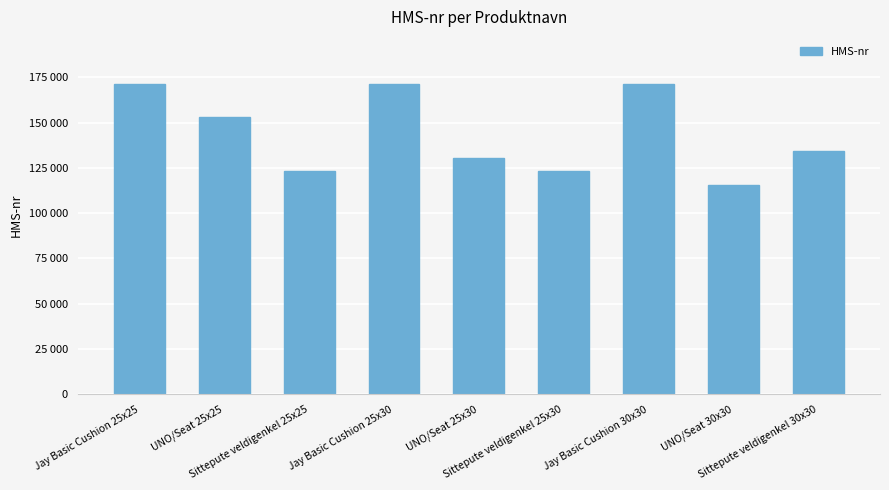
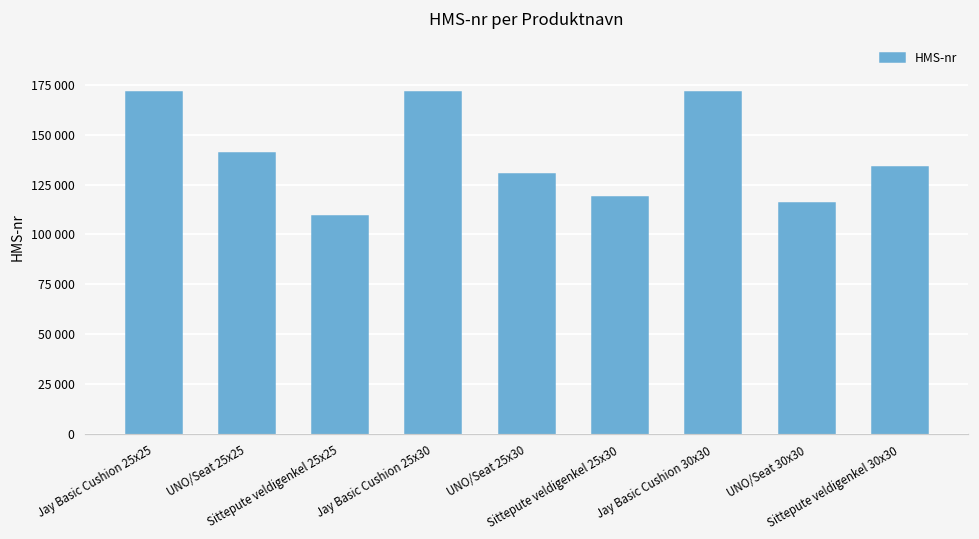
UNO/Seat 25x25: 153000 -> 141000
Sittepute veldigenkel 25x25: 123000 -> 109000
Sittepute veldigenkel 25x30: 123000 -> 119000
